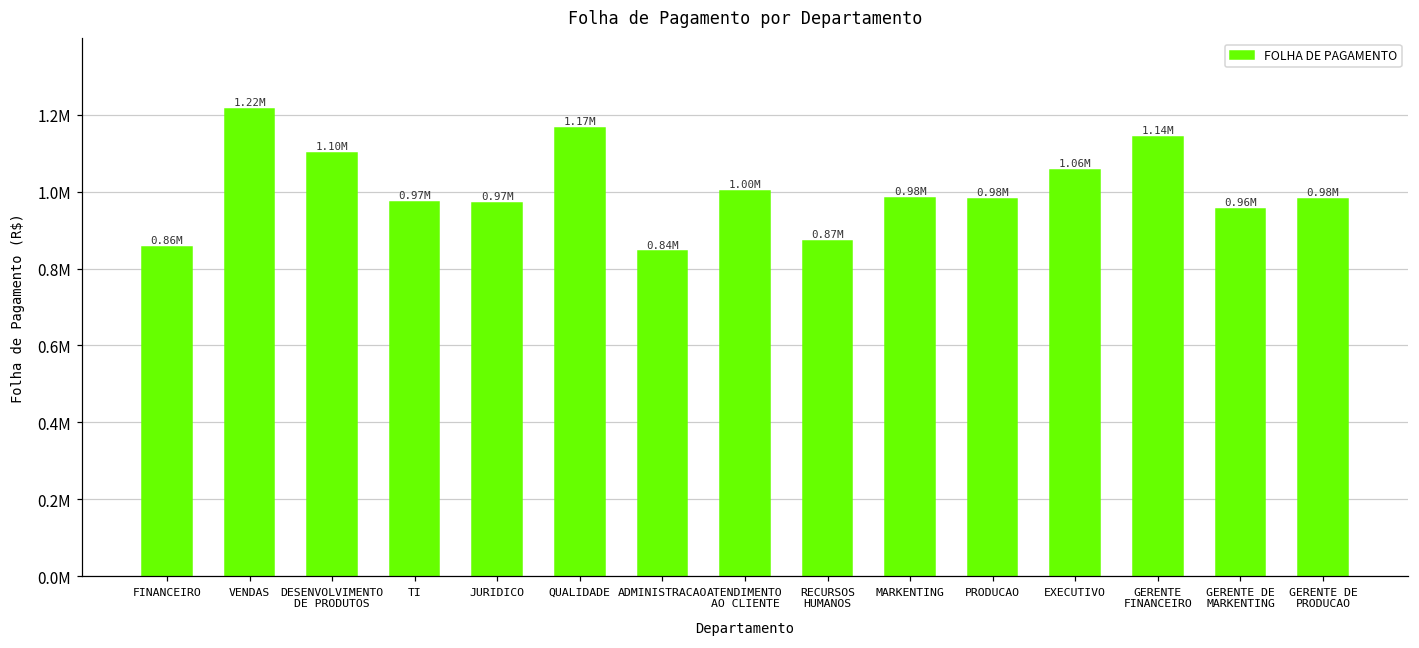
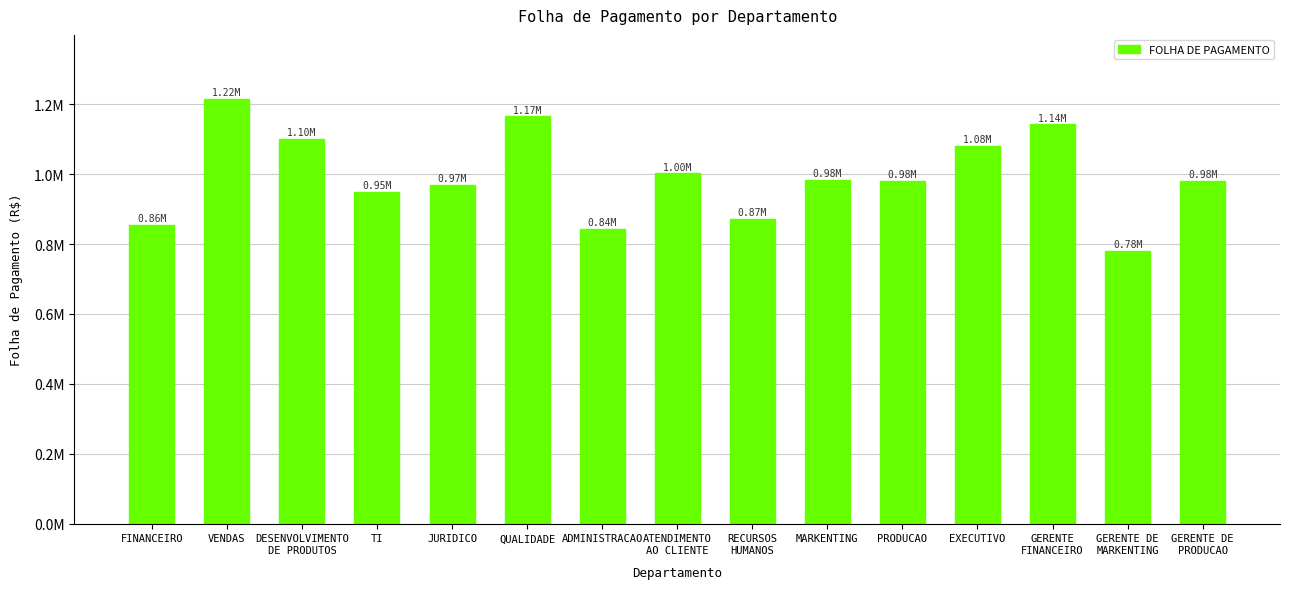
TI: 0.97M -> 0.95M
EXECUTIVO: 1.06M -> 1.08M
GERENTE DE MARKENTING: 0.96M -> 0.78M
